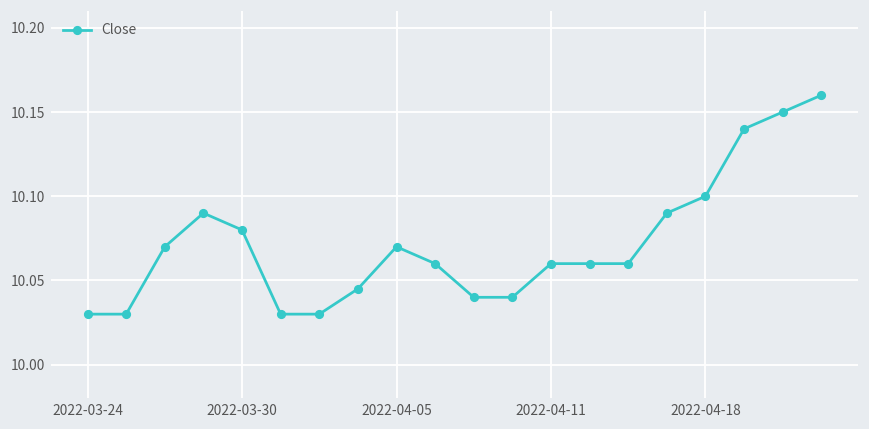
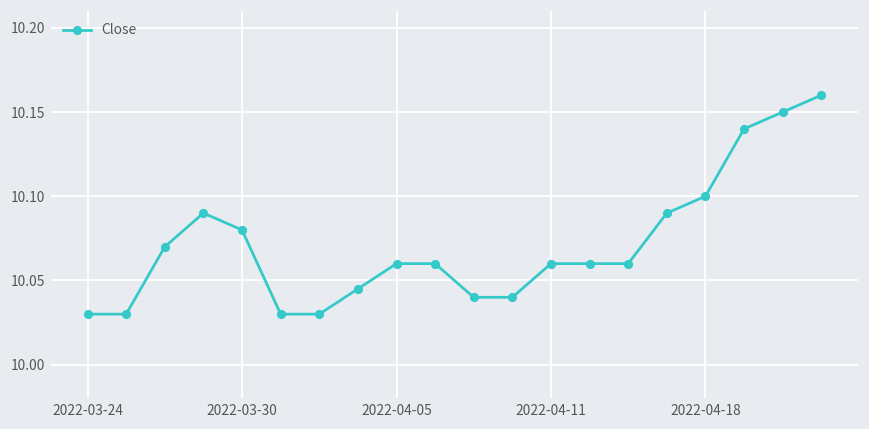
2022-04-05: 10.07 -> 10.06
